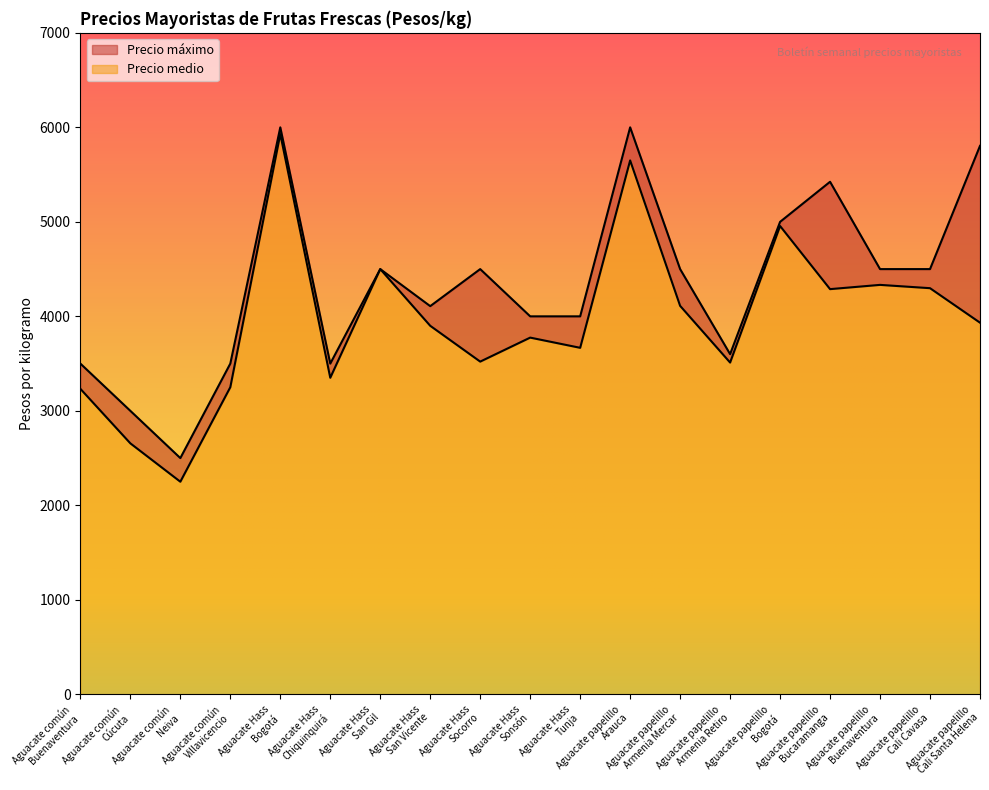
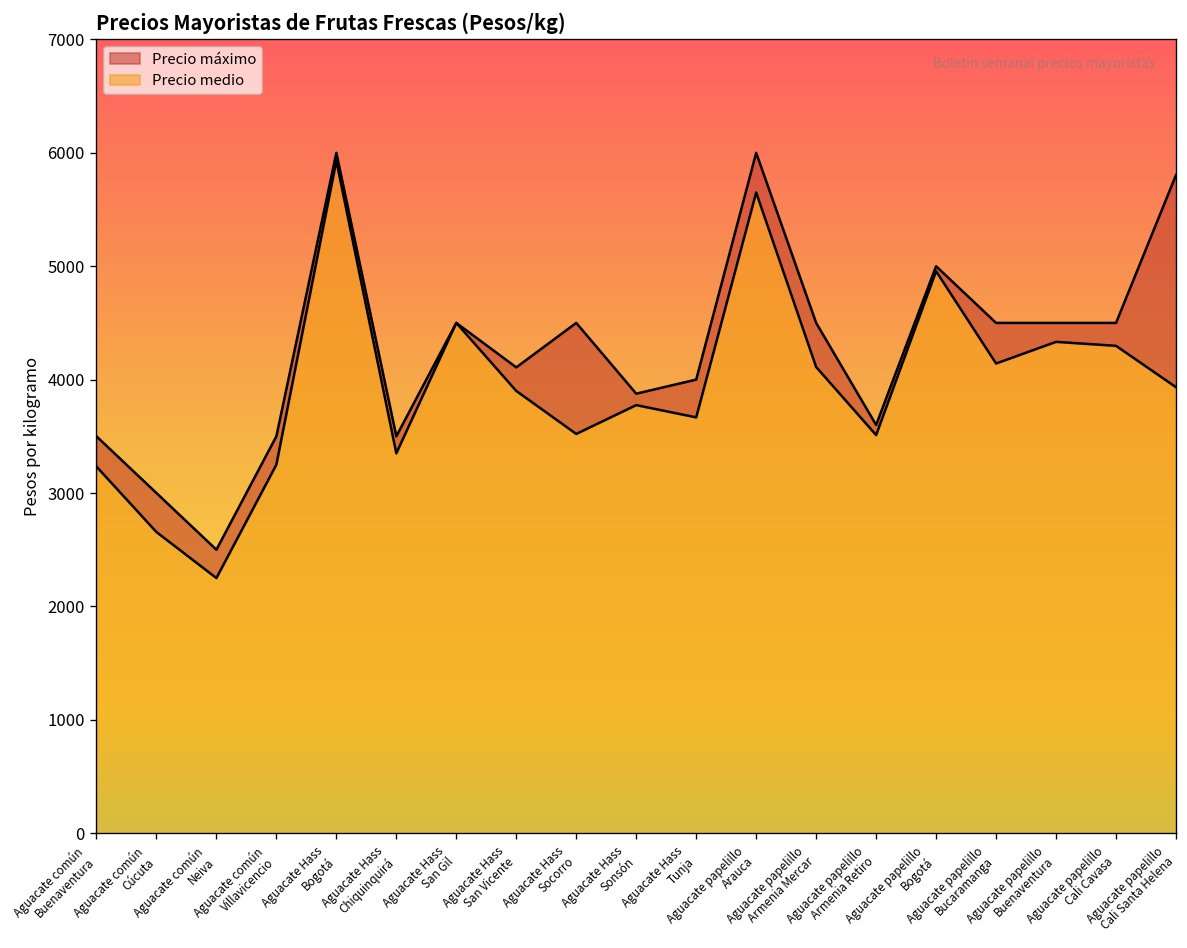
Precio máximo, Aguacate Hass Sonsón: 4000 -> 3900
Precio máximo, Aguacate papelillo Bucaramanga: 5400 -> 4500
Precio medio, Aguacate papelillo Bucaramanga: 4300 -> 4100
